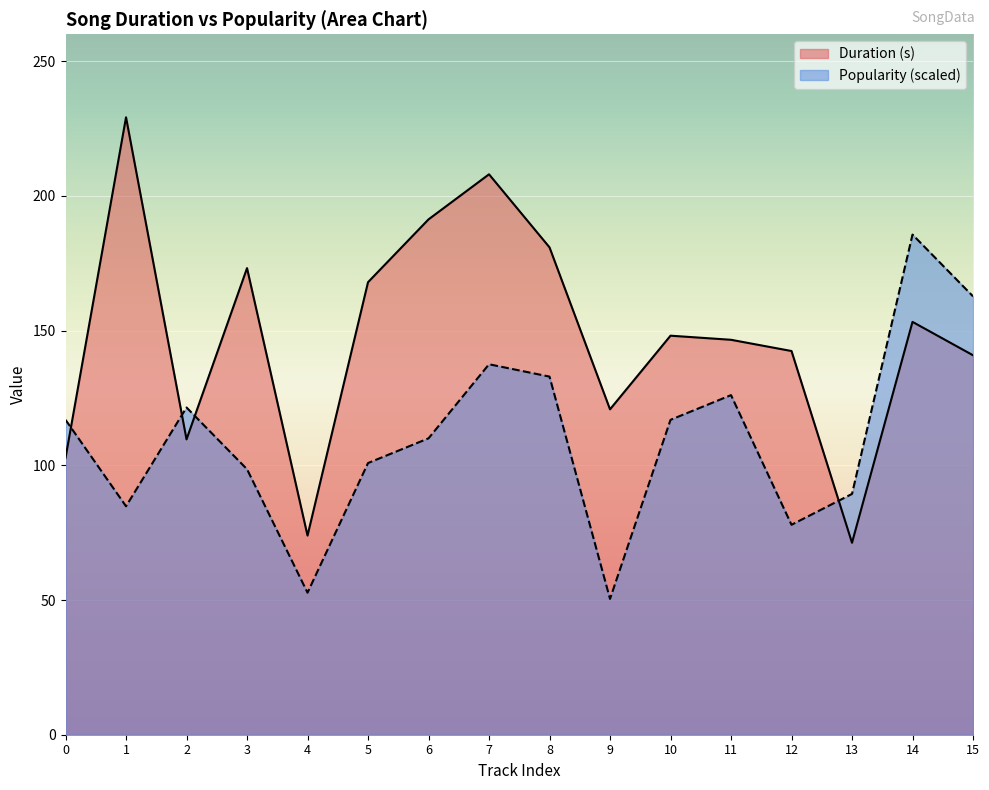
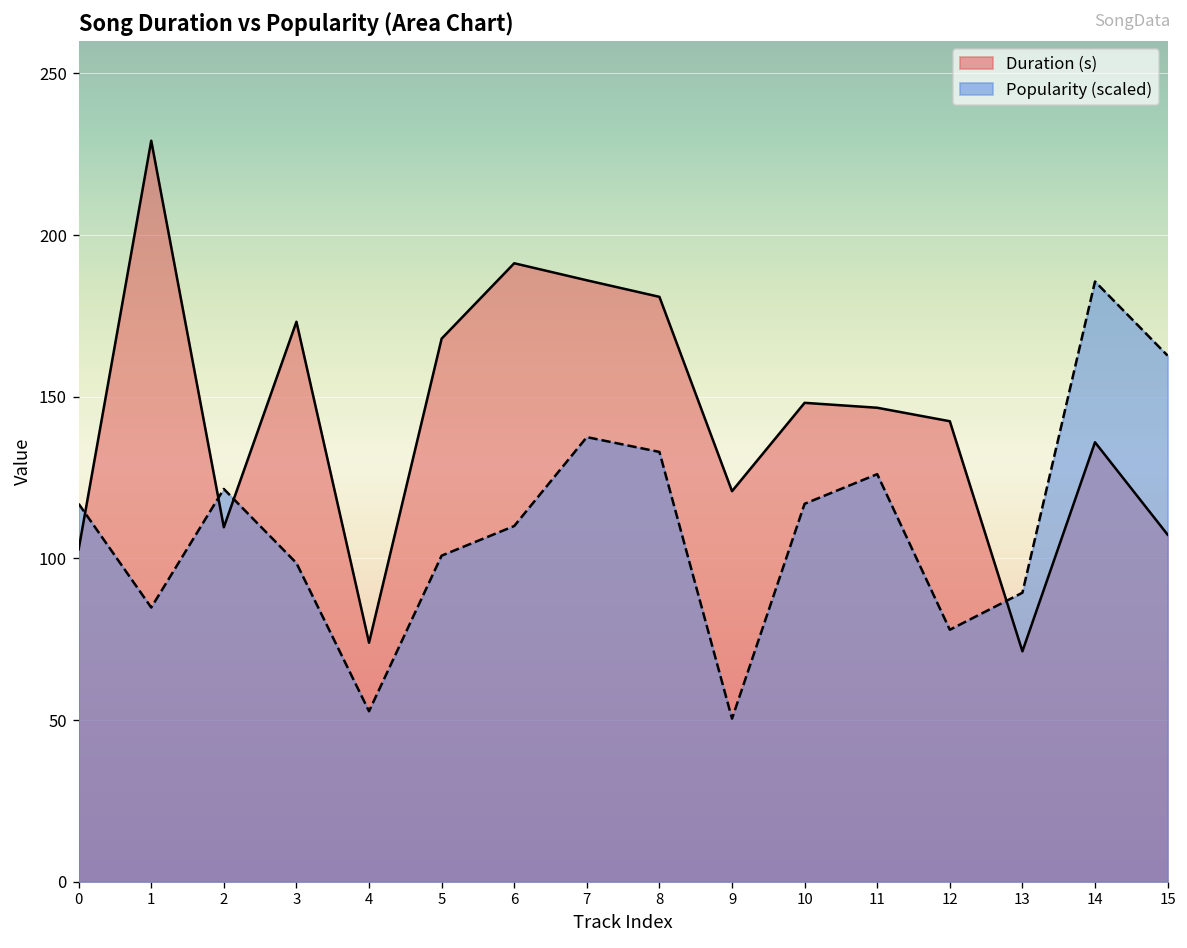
Duration (s), 7: 208 -> 186
Duration (s), 14: 153 -> 136
Duration (s), 15: 141 -> 107
